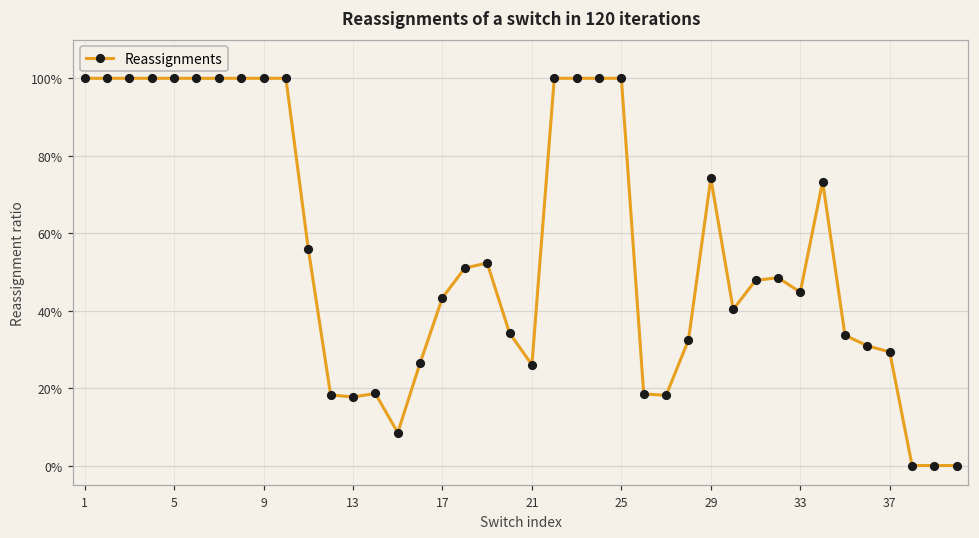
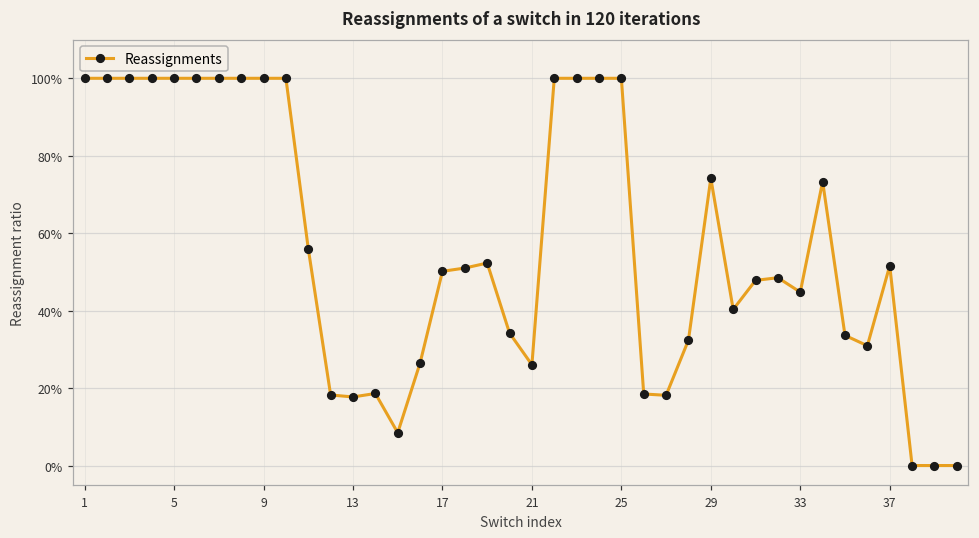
17: 43% -> 50%
37: 29% -> 52%
